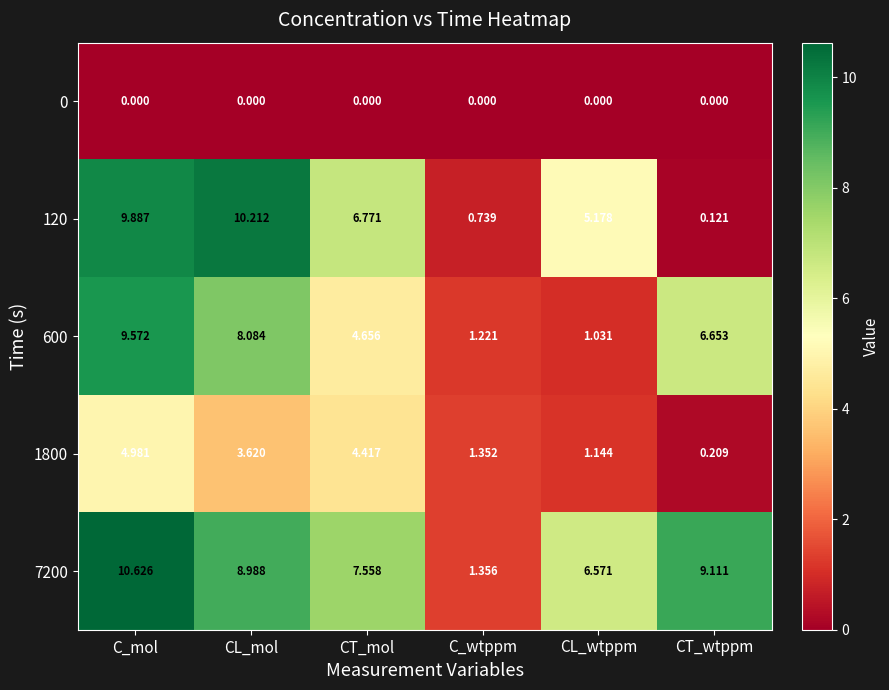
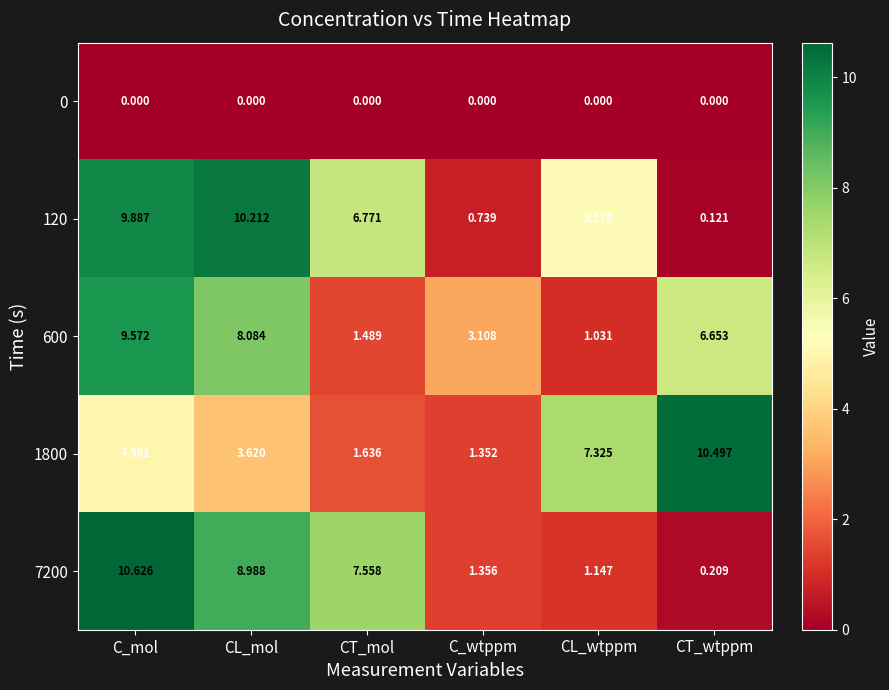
600, CT_mol: 4.656 -> 1.489
600, C_wtppm: 1.221 -> 3.108
1800, CT_mol: 4.417 -> 1.636
1800, CL_wtppm: 1.144 -> 7.325
1800, CT_wtppm: 0.209 -> 10.497
7200, CL_wtppm: 6.571 -> 1.147
7200, CT_wtppm: 9.111 -> 0.209
